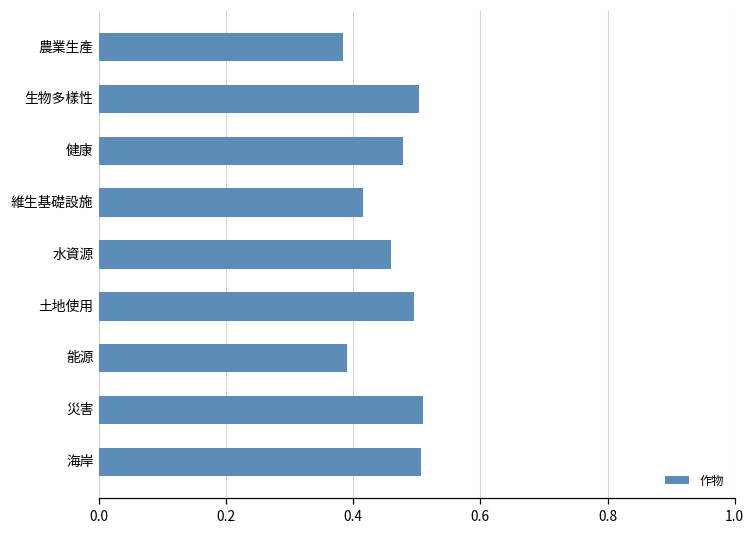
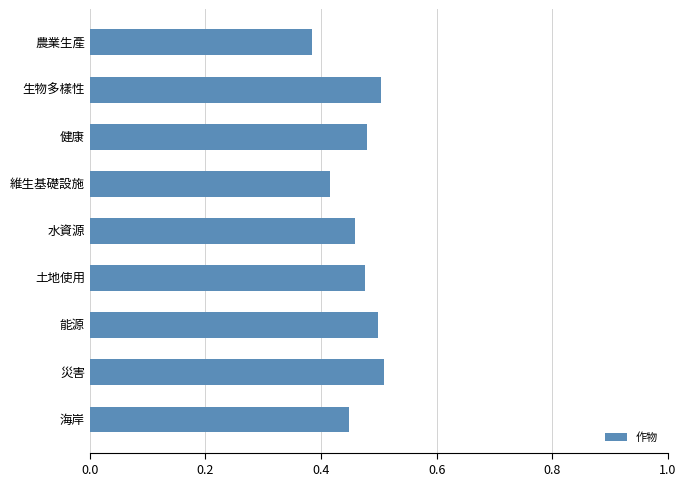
土地使用: 0.50 -> 0.48
能源: 0.39 -> 0.50
海岸: 0.51 -> 0.45
